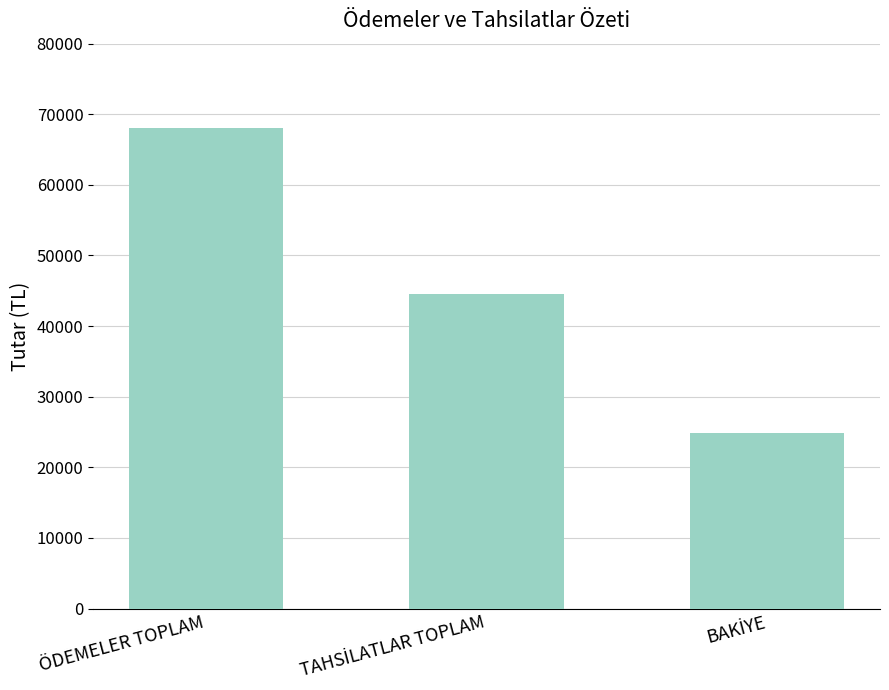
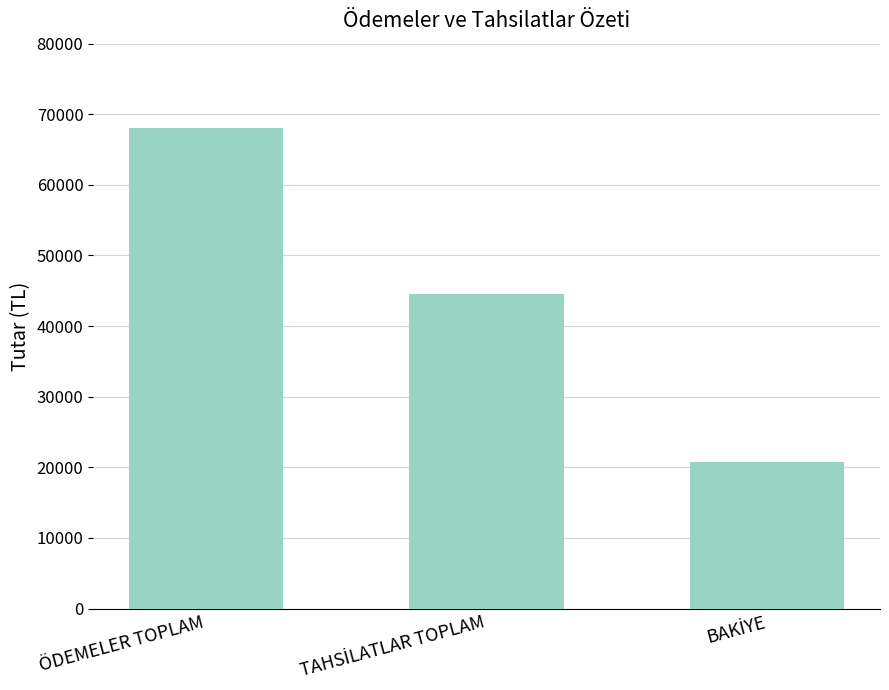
BAKİYE: 25000 -> 21000
